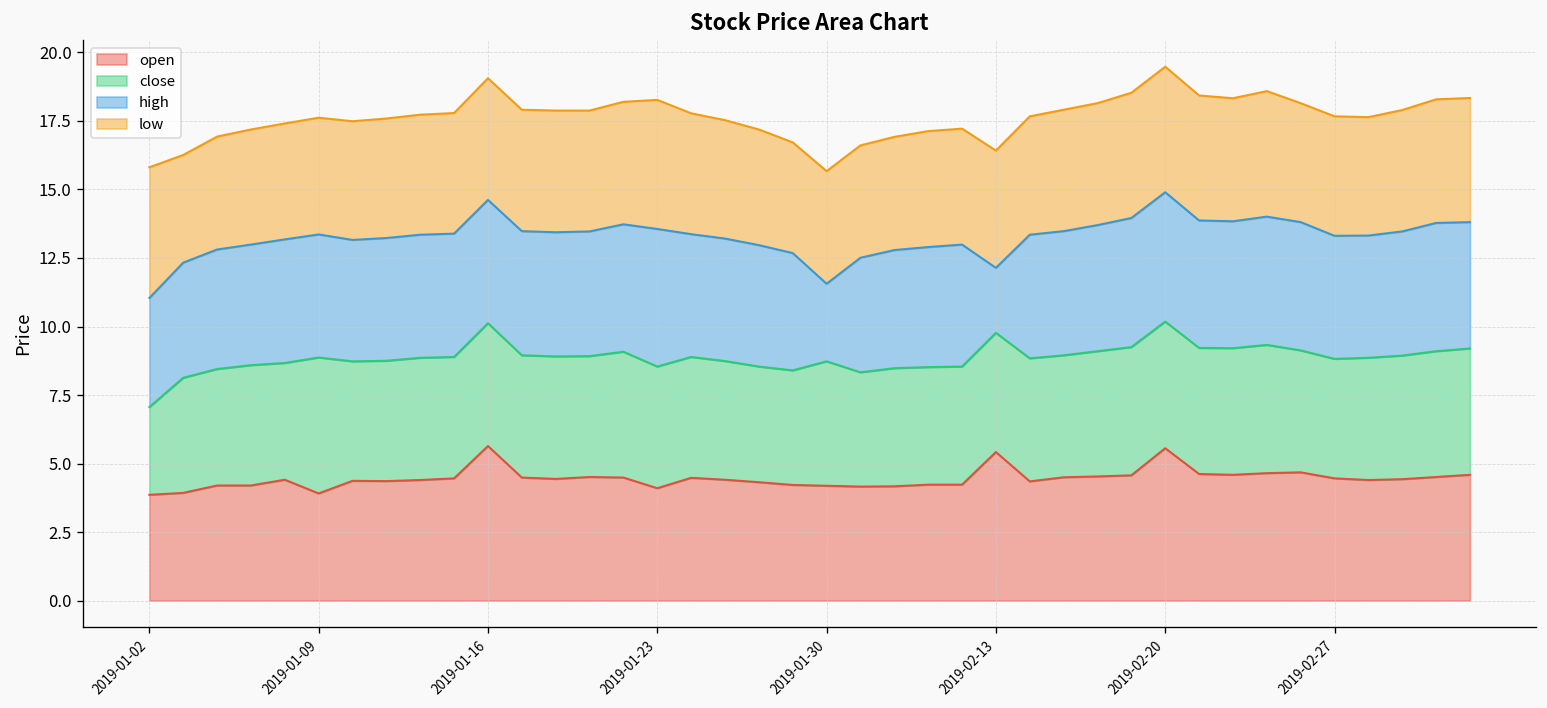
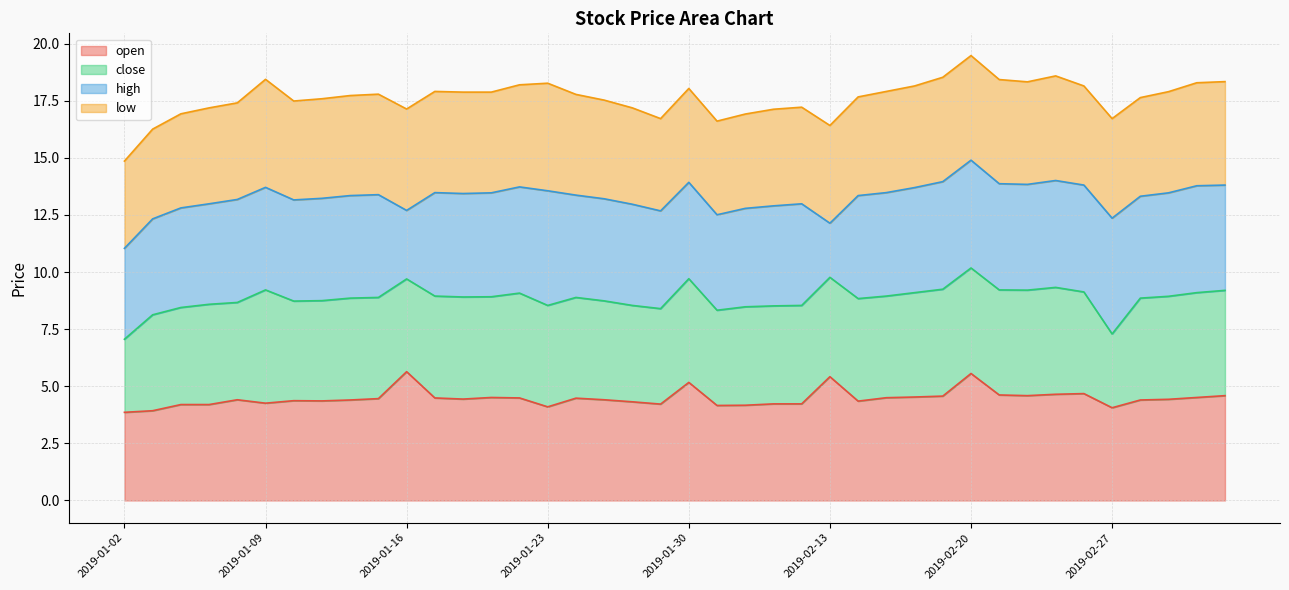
low, 2019-01-02: 4.8 -> 3.8
open, 2019-01-09: 3.9 -> 4.3
low, 2019-01-09: 4.3 -> 4.7
close, 2019-01-16: 4.5 -> 4.1
high, 2019-01-16: 4.5 -> 3.0
open, 2019-01-30: 4.2 -> 5.2
high, 2019-01-30: 2.8 -> 4.2
open, 2019-02-27: 4.5 -> 4.1
close, 2019-02-27: 4.4 -> 3.2
high, 2019-02-27: 4.5 -> 5.1
